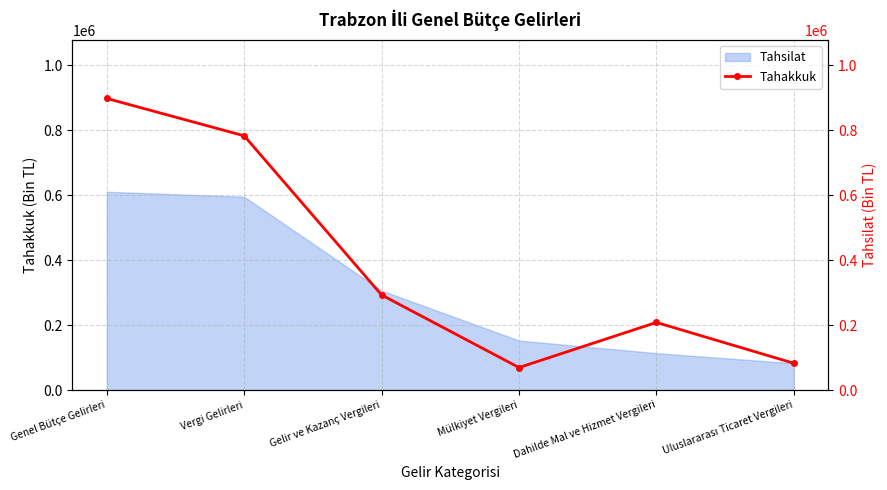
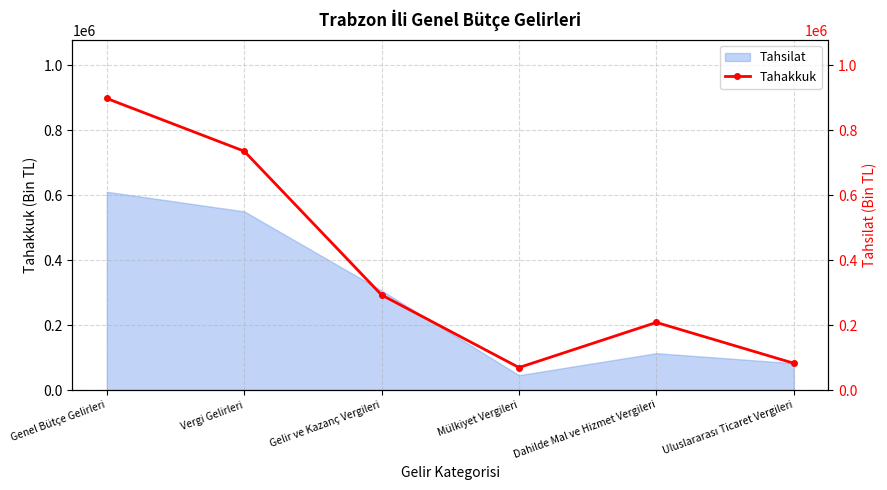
Tahsilat, Vergi Gelirleri: 600000 -> 550000
Tahsilat, Mülkiyet Vergileri: 150000 -> 50000
Tahakkuk, Vergi Gelirleri: 780000 -> 740000
